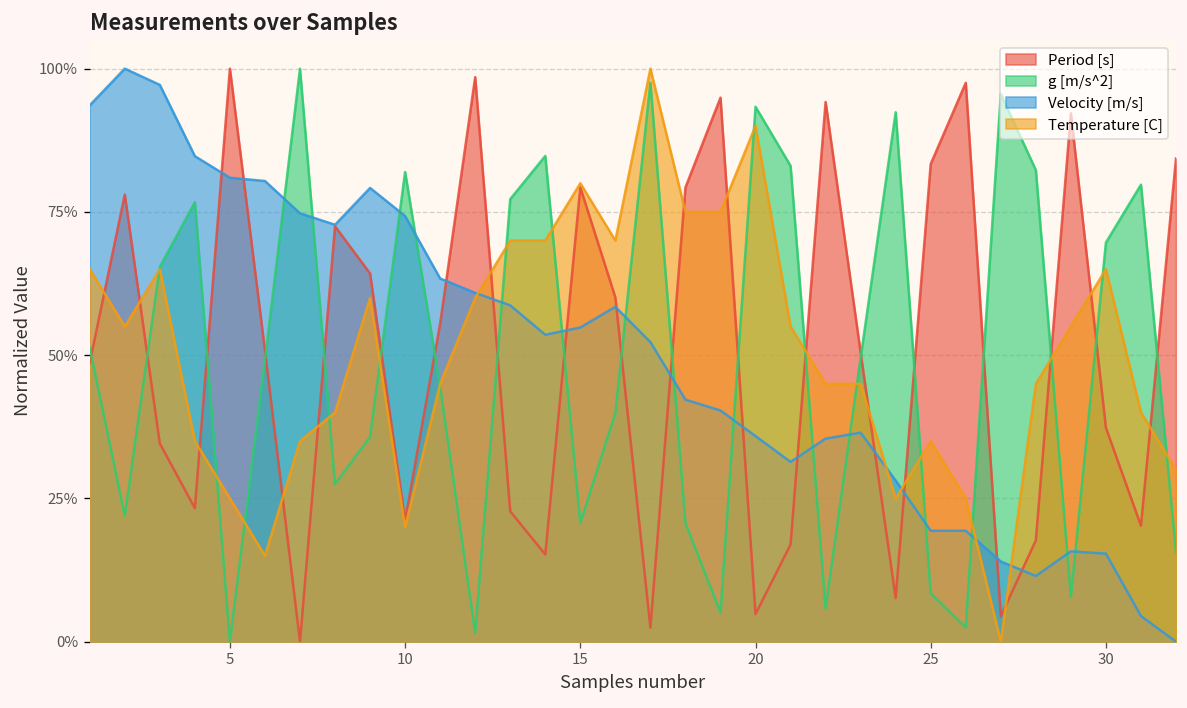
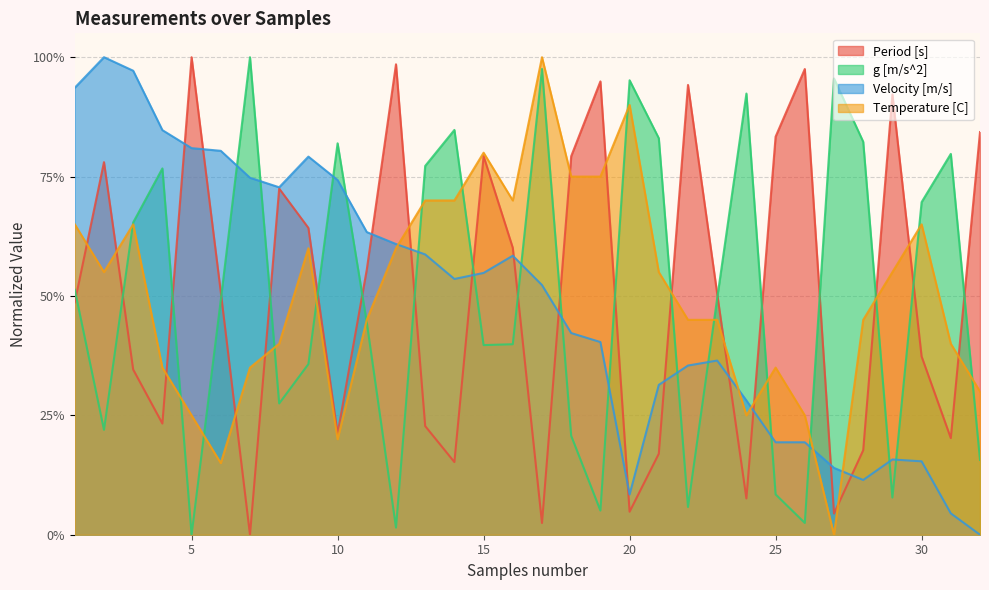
g [m/s^2], 15: 21% -> 40%
g [m/s^2], 20: 93% -> 95%
Velocity [m/s], 20: 36% -> 8%
